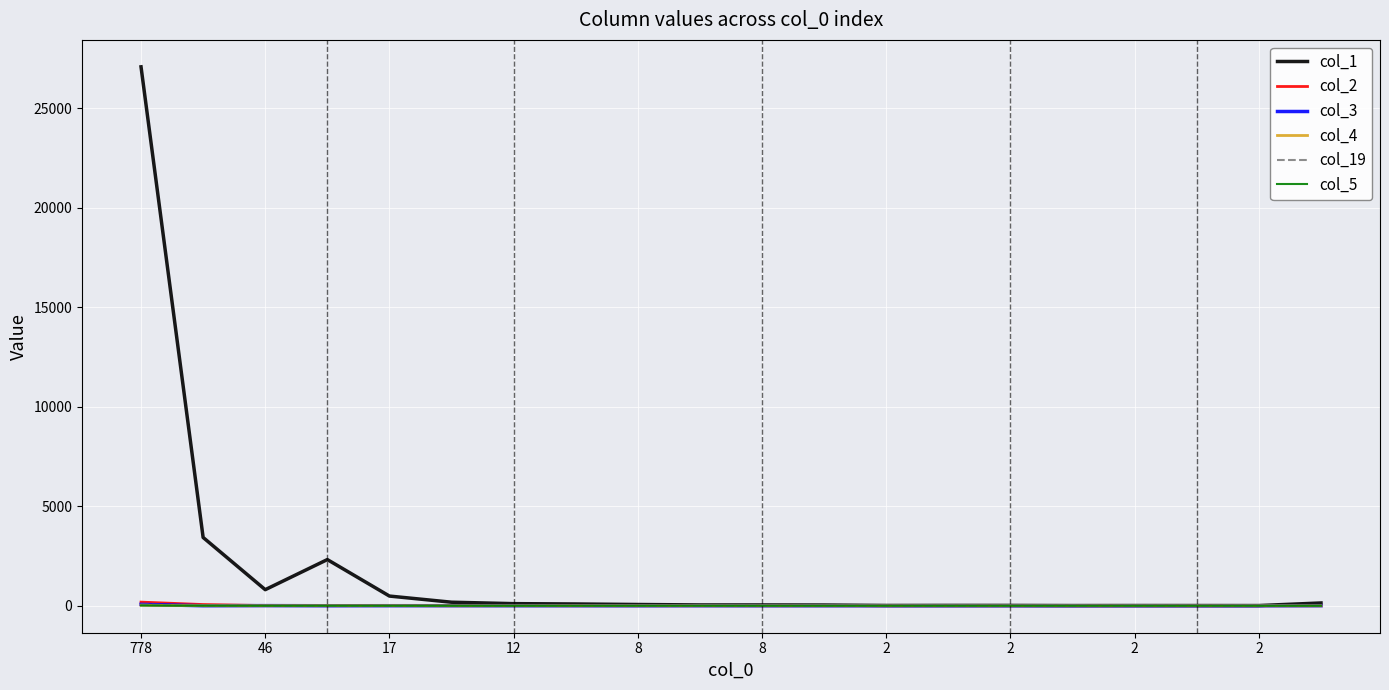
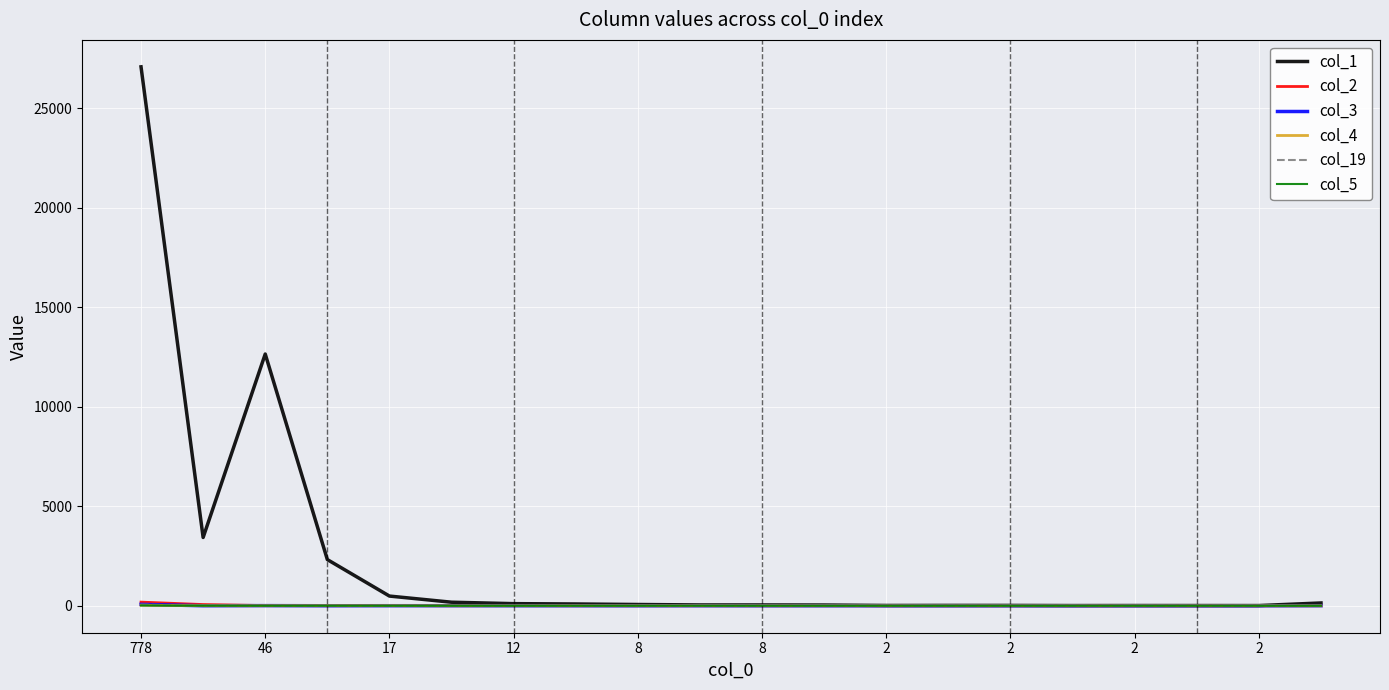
col_1, 46: 800 -> 12700
